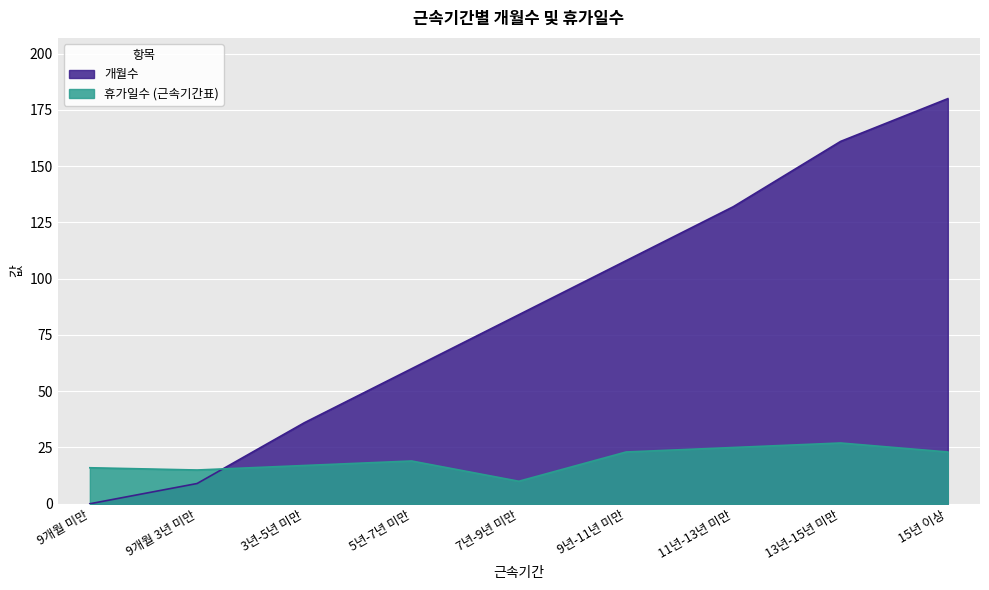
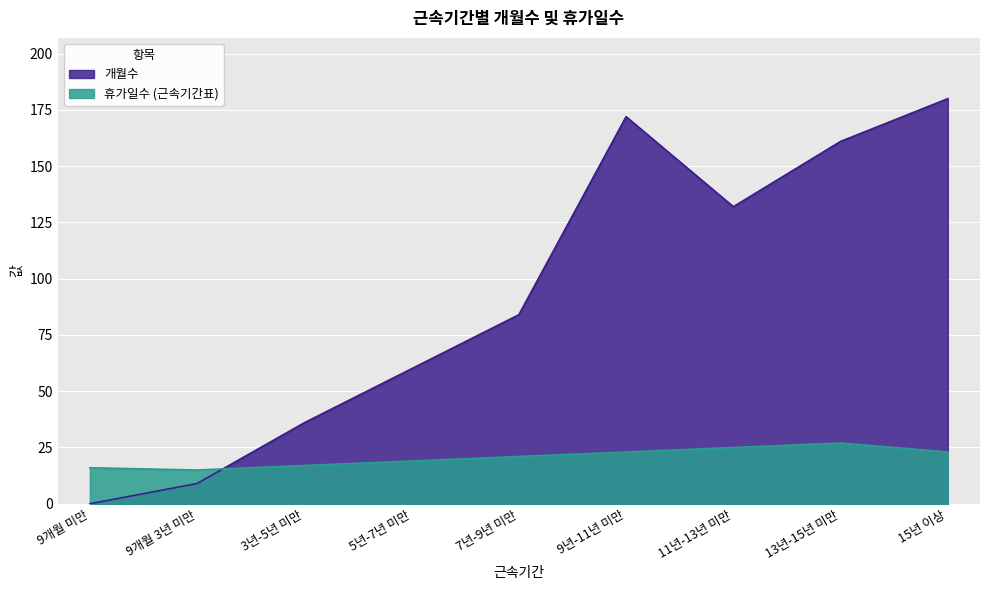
휴가일수 (근속기간표), 7년-9년 미만: 10 -> 21
개월수, 9년-11년 미만: 108 -> 172
